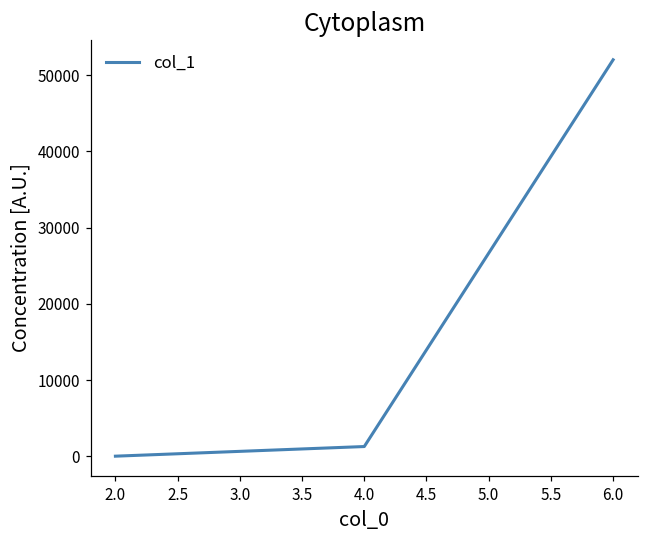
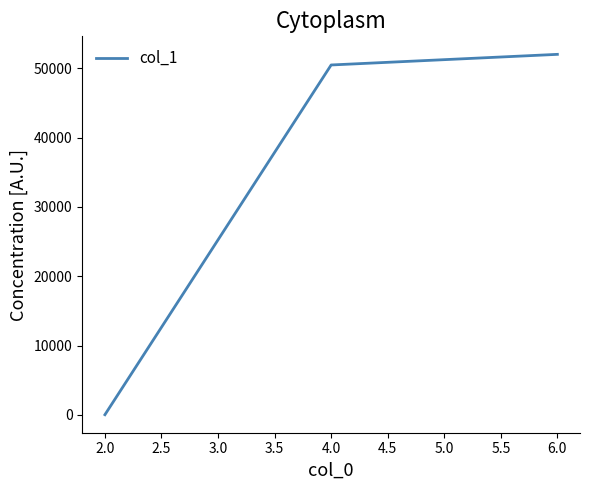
4.0: 1000 -> 50000
